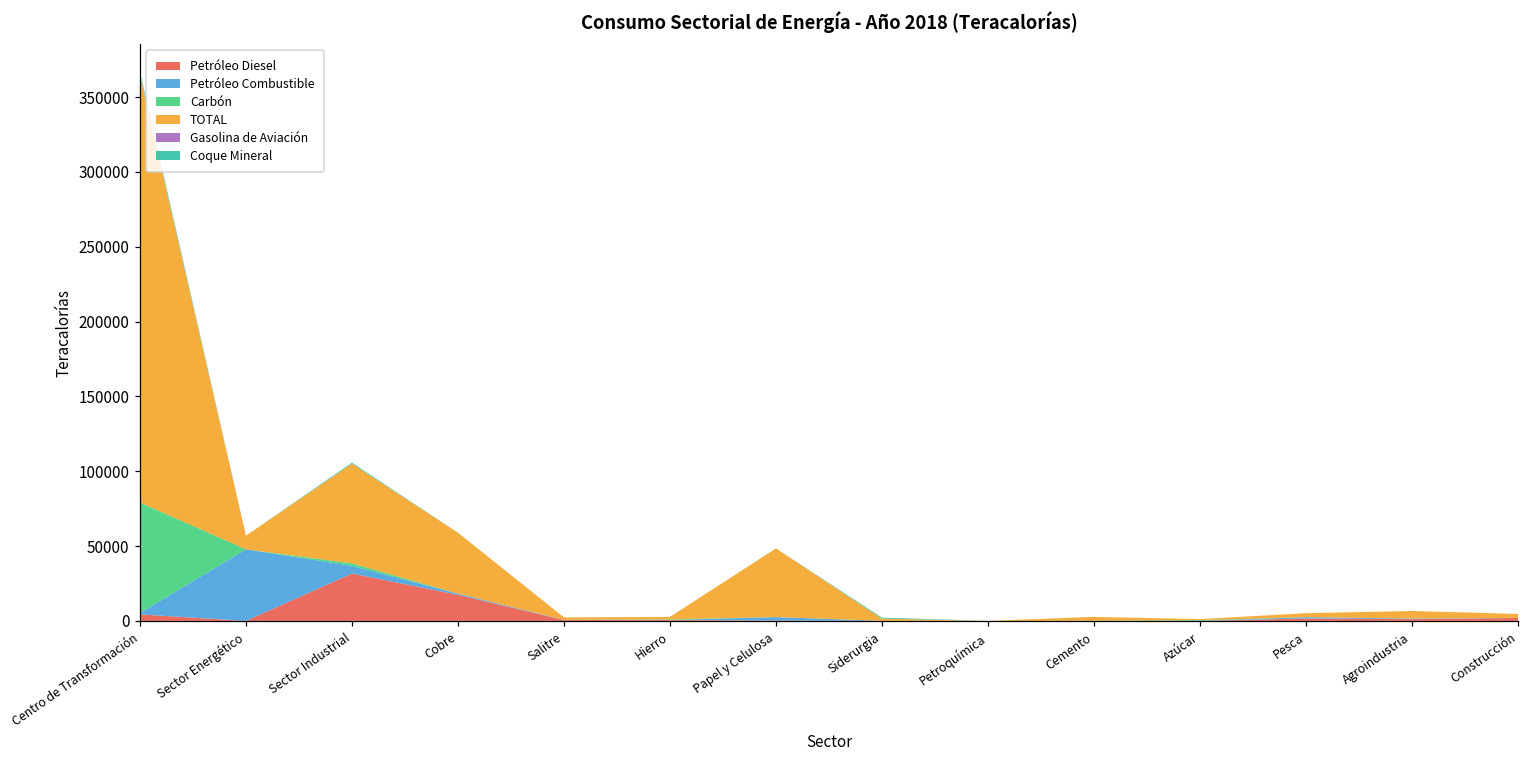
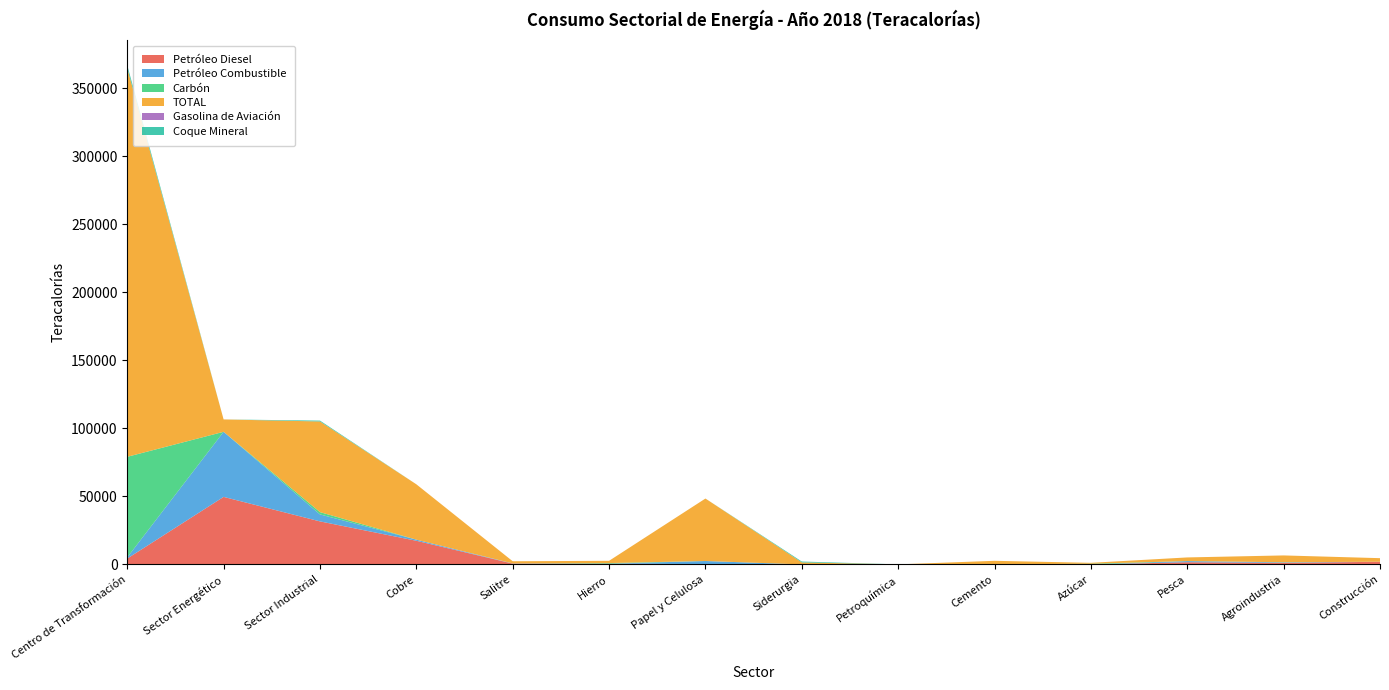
Petróleo Diesel, Sector Energético: 0 -> 50000
